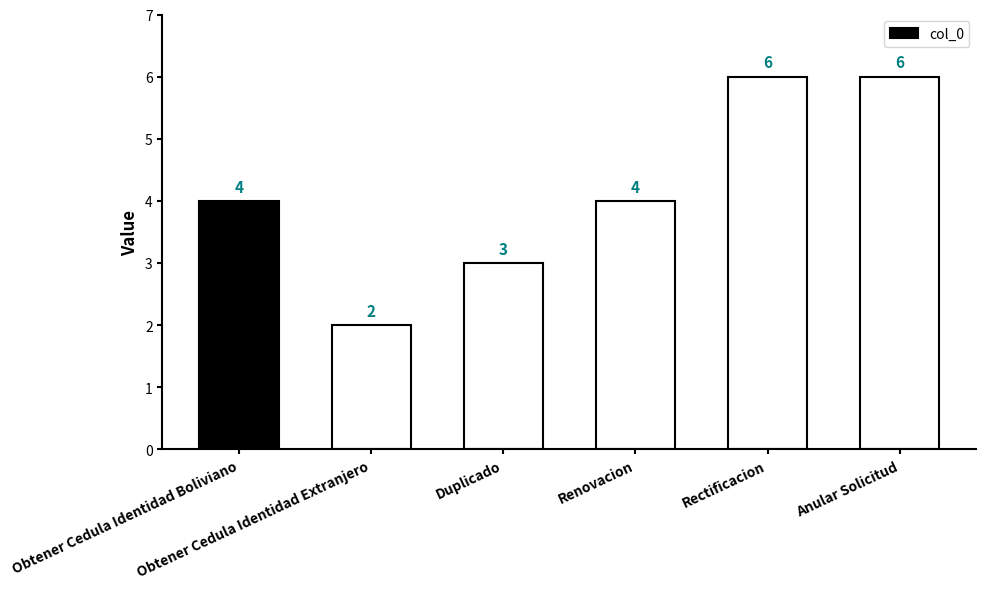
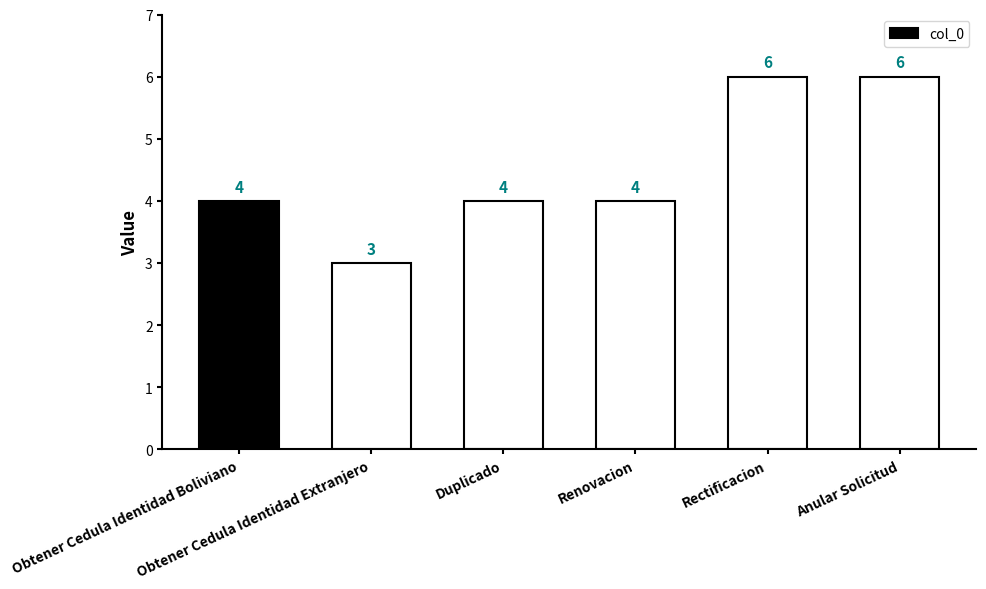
Obtener Cedula Identidad Extranjero: 2 -> 3
Duplicado: 3 -> 4
